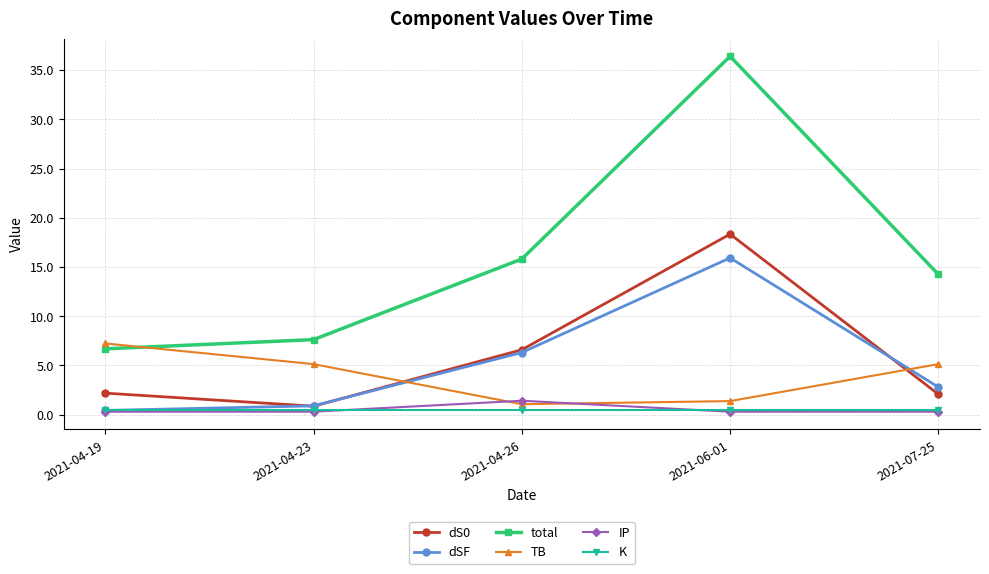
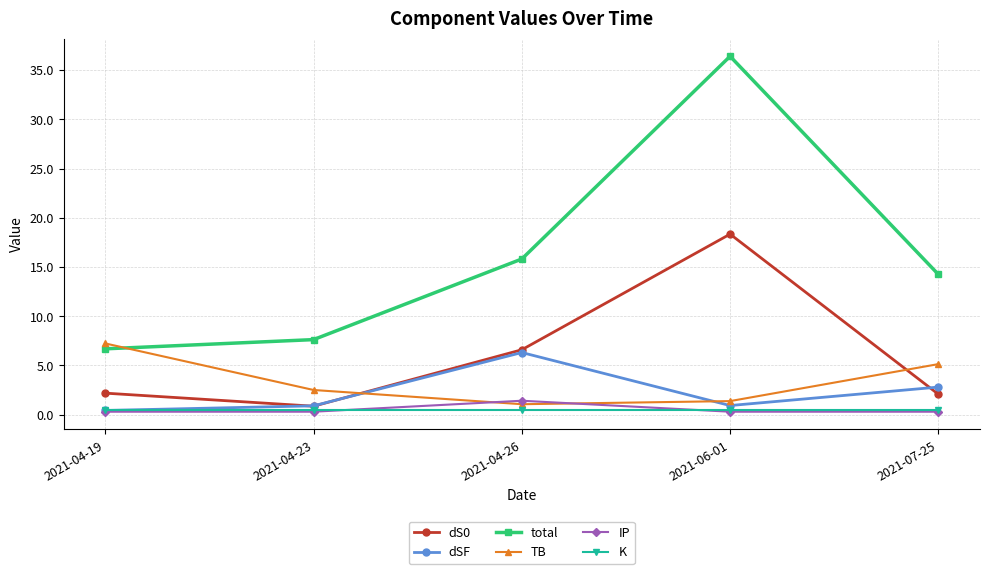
TB, 2021-04-23: 5 -> 2
dSF, 2021-06-01: 16 -> 1
